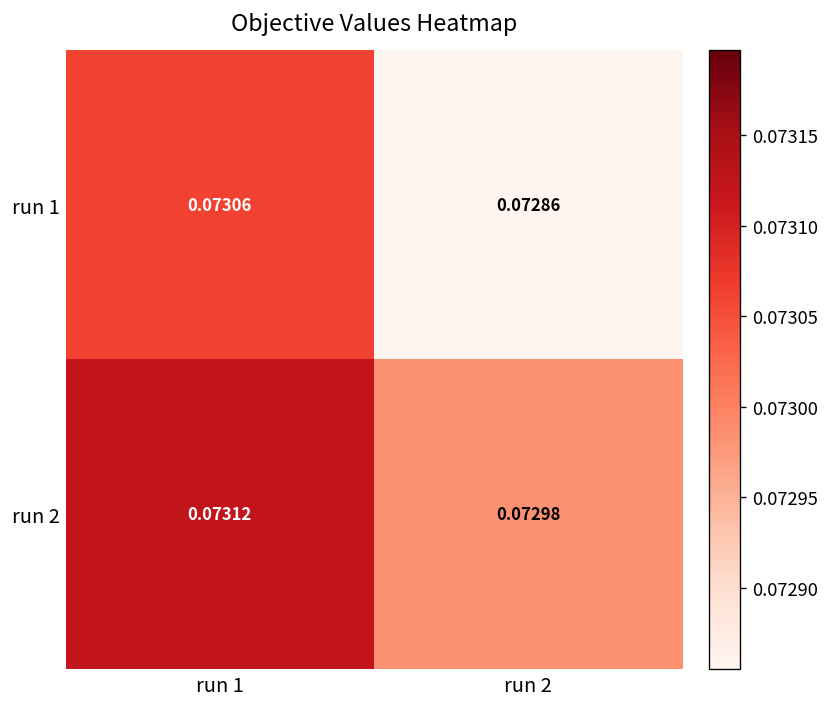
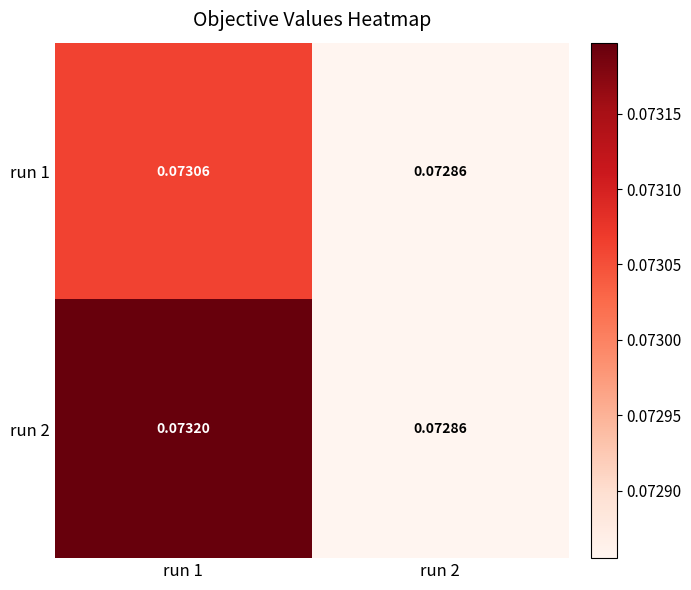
run 2, run 1: 0.07312 -> 0.07320
run 2, run 2: 0.07298 -> 0.07286
